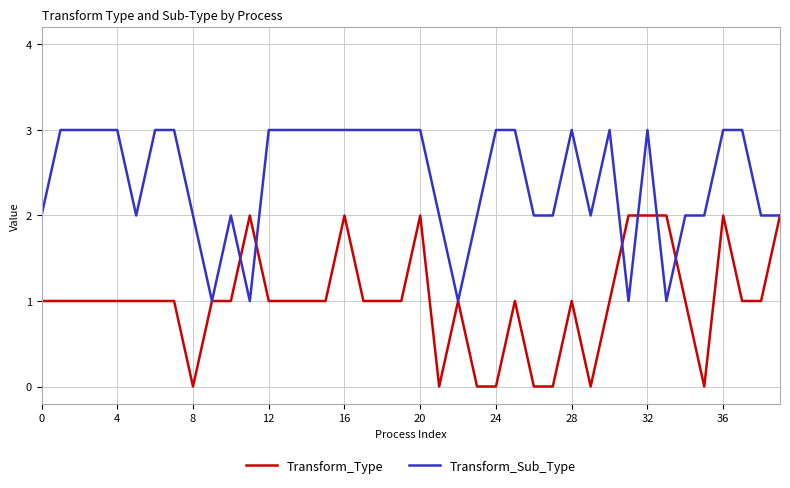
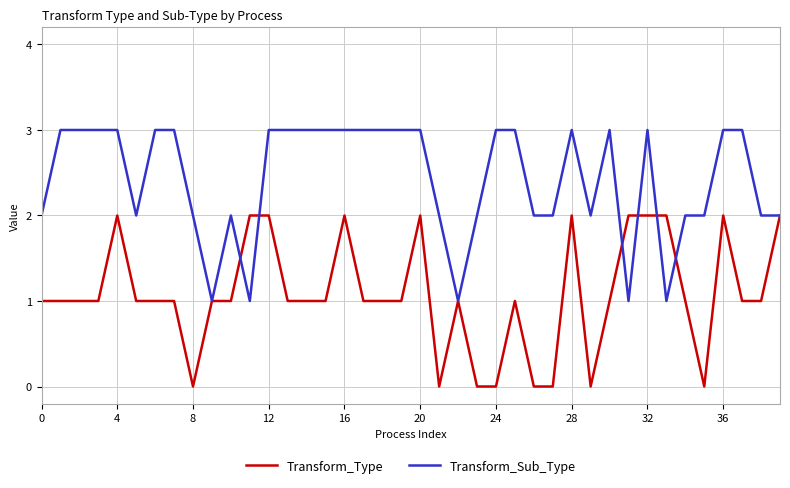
Transform_Type, 4: 1 -> 2
Transform_Type, 12: 1 -> 2
Transform_Type, 28: 1 -> 2
